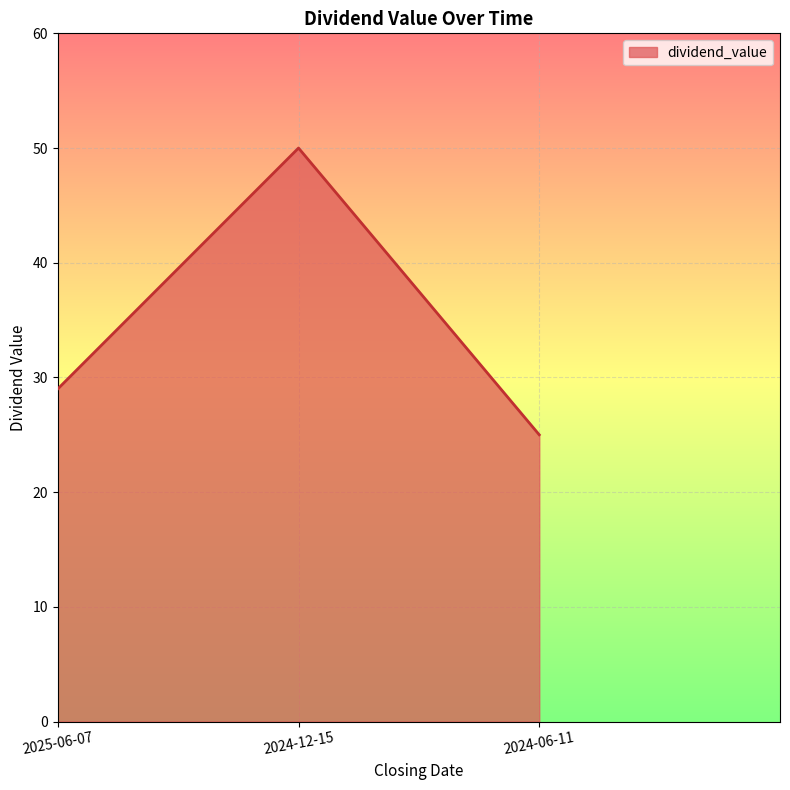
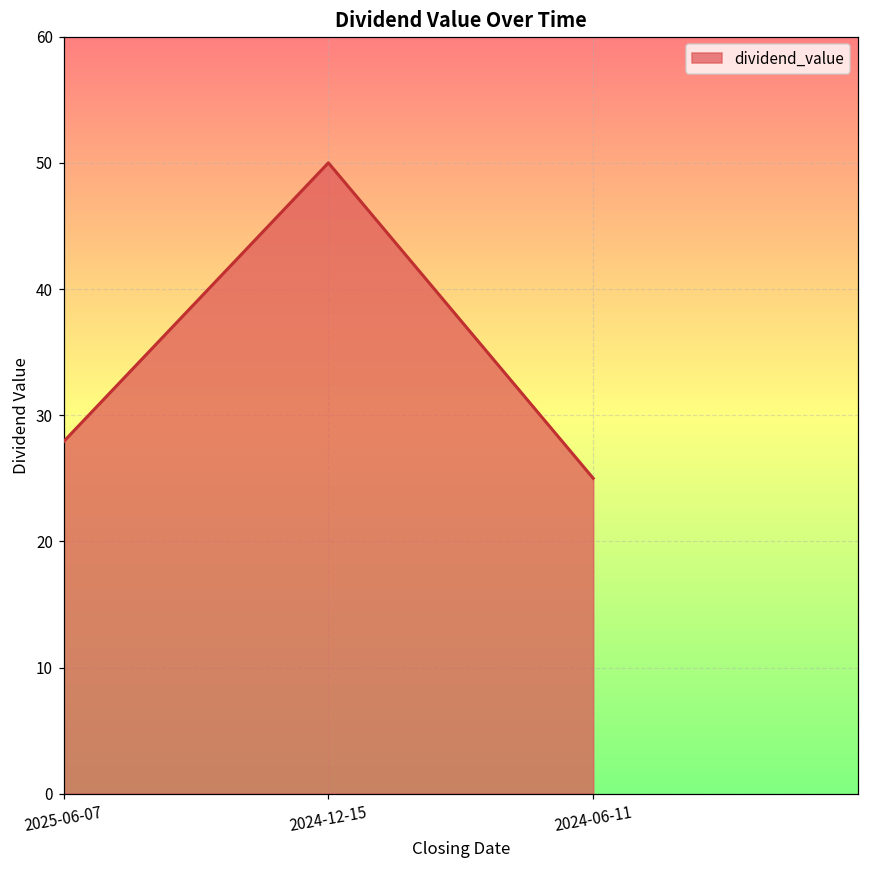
2025-06-07: 29.0 -> 27.9
